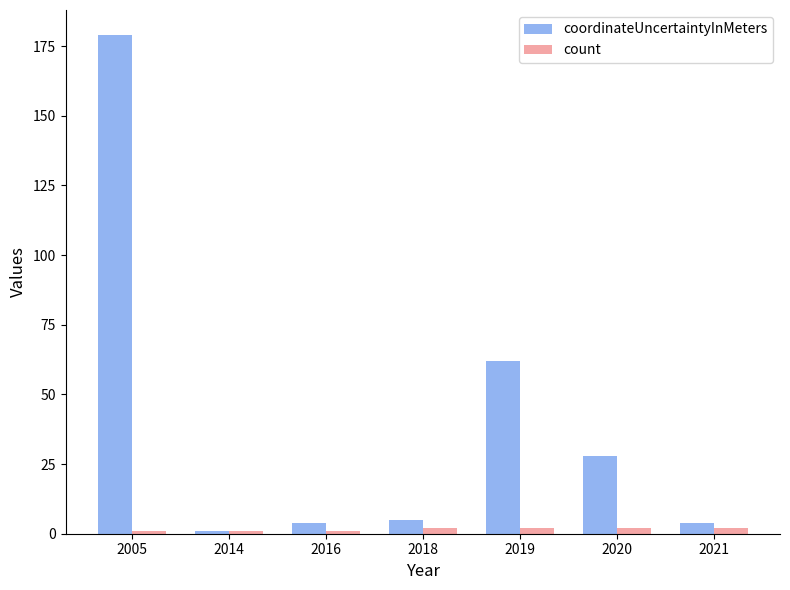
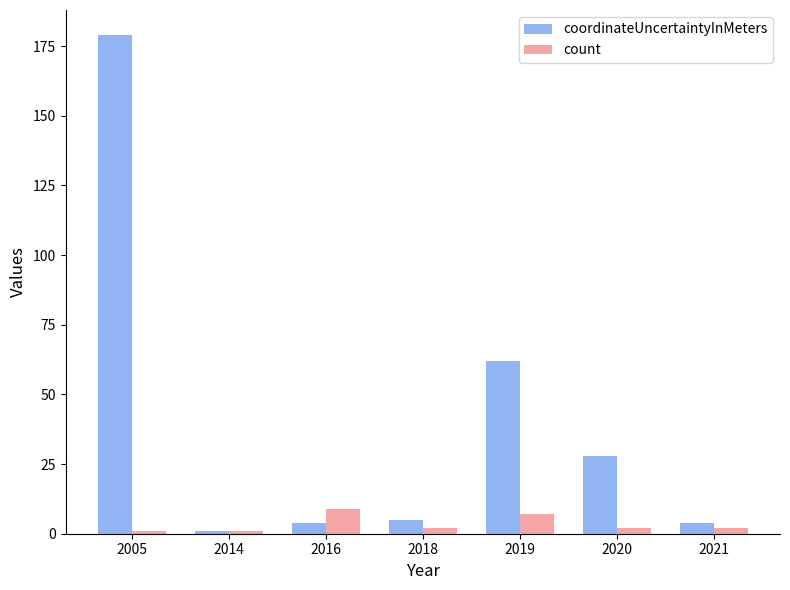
count, 2016: 1 -> 9
count, 2019: 2 -> 7
